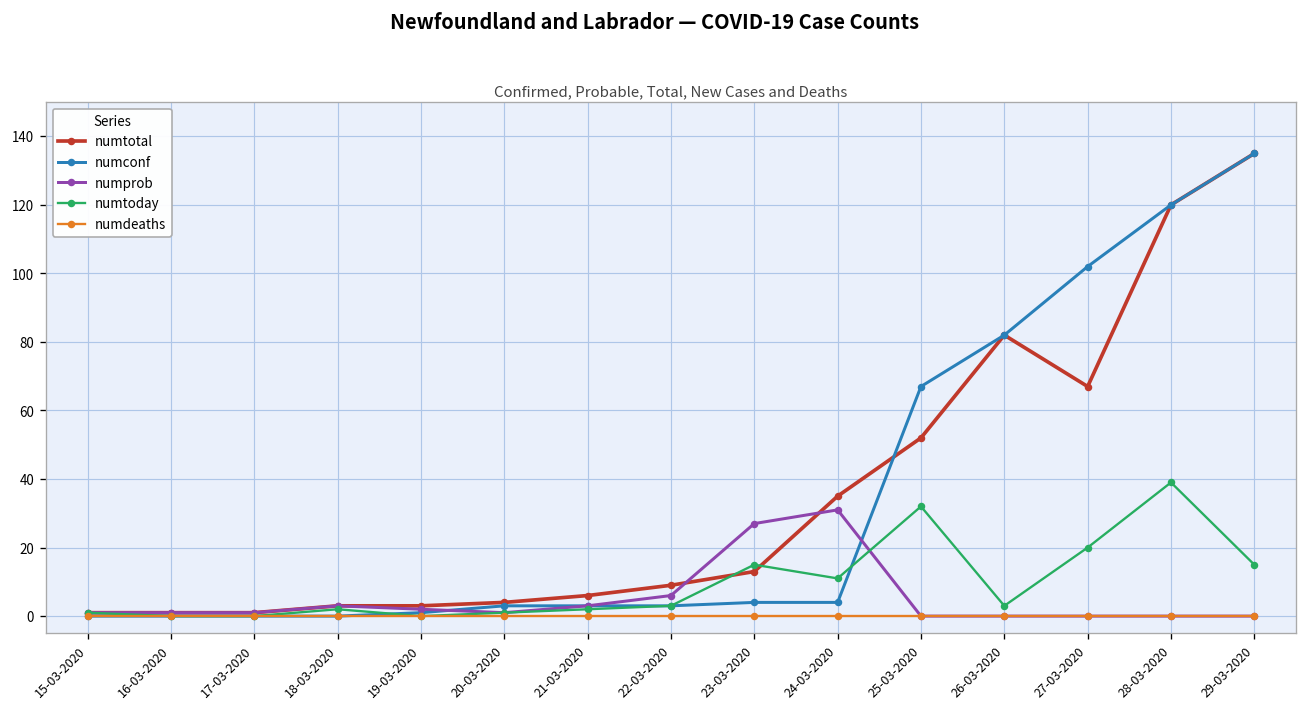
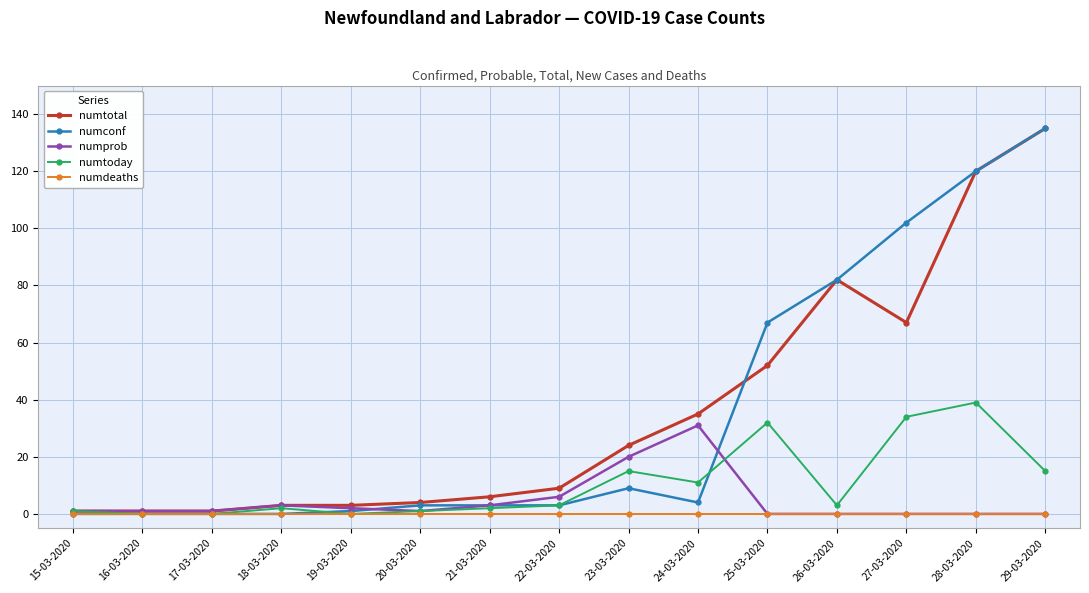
numtotal, 23-03-2020: 13 -> 24
numconf, 23-03-2020: 4 -> 9
numprob, 23-03-2020: 27 -> 20
numtoday, 27-03-2020: 20 -> 34
